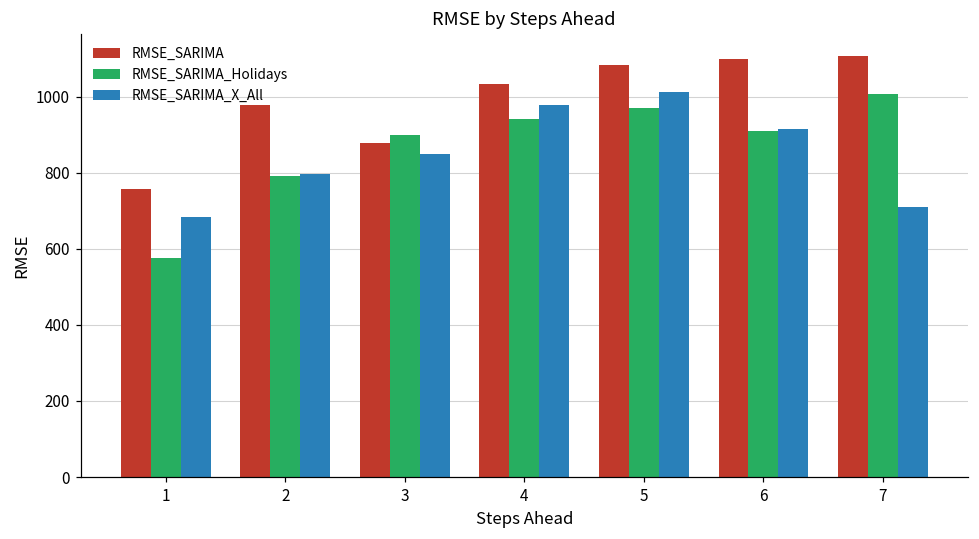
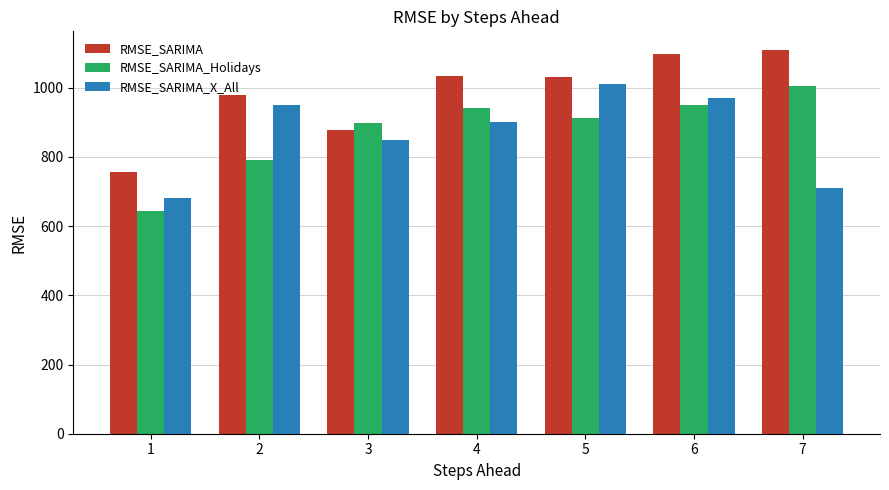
RMSE_SARIMA_Holidays, 1: 580 -> 640
RMSE_SARIMA_X_All, 2: 800 -> 950
RMSE_SARIMA_X_All, 4: 980 -> 900
RMSE_SARIMA, 5: 1080 -> 1030
RMSE_SARIMA_Holidays, 5: 970 -> 910
RMSE_SARIMA_Holidays, 6: 910 -> 950
RMSE_SARIMA_X_All, 6: 920 -> 970
